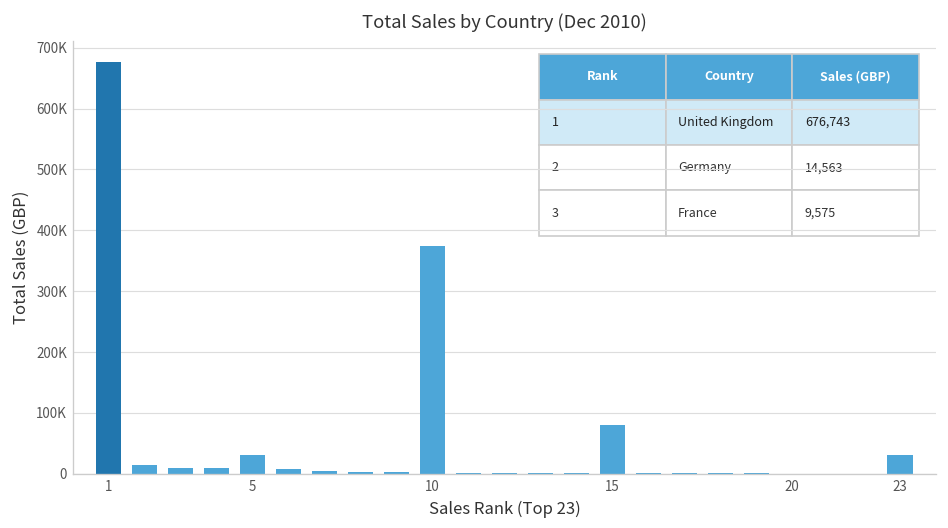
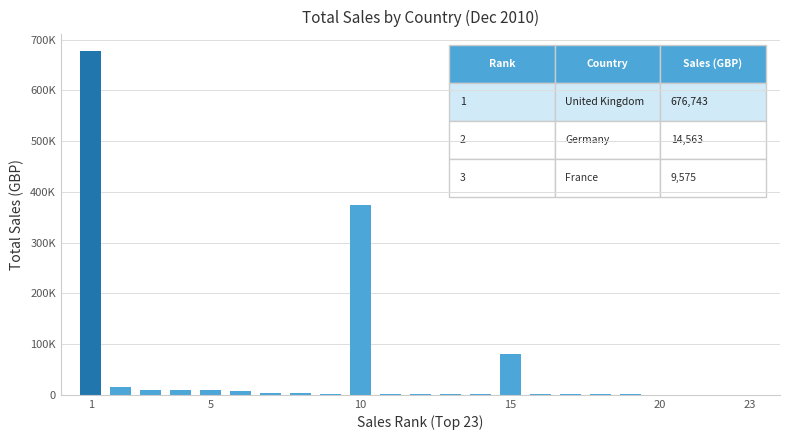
5: 30000 -> 10000
23: 30000 -> 0
